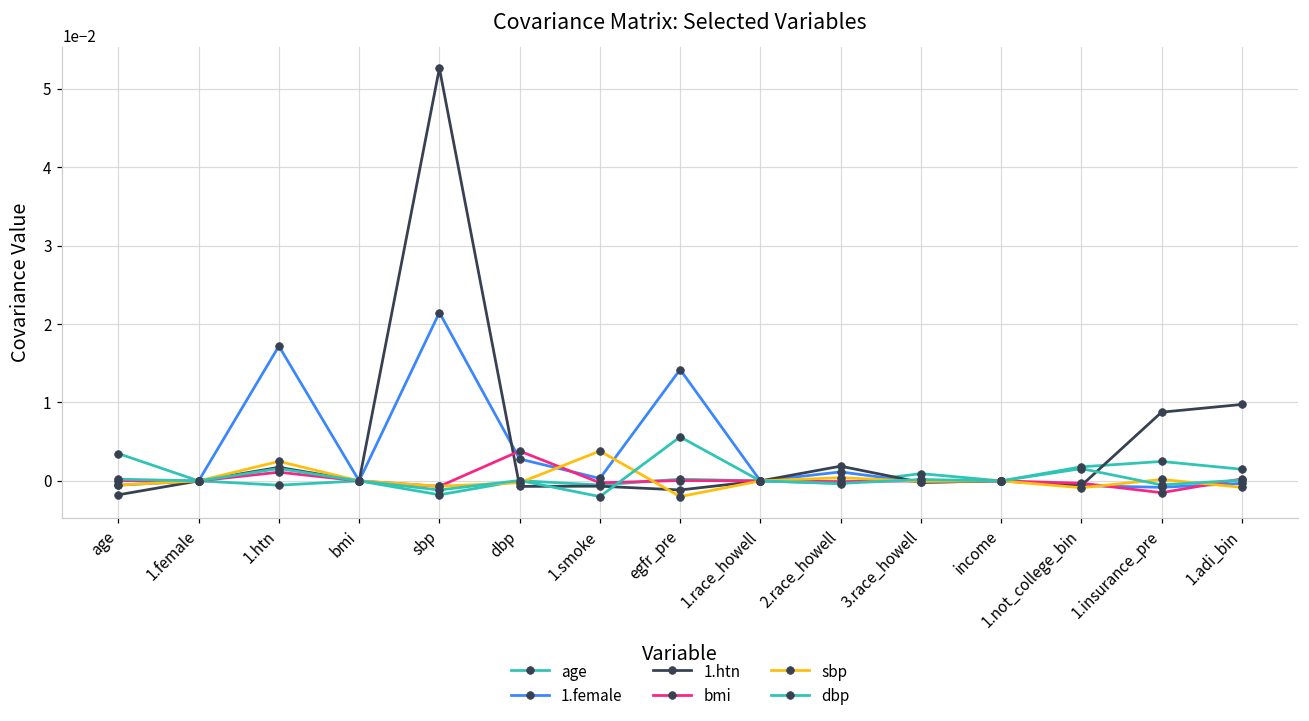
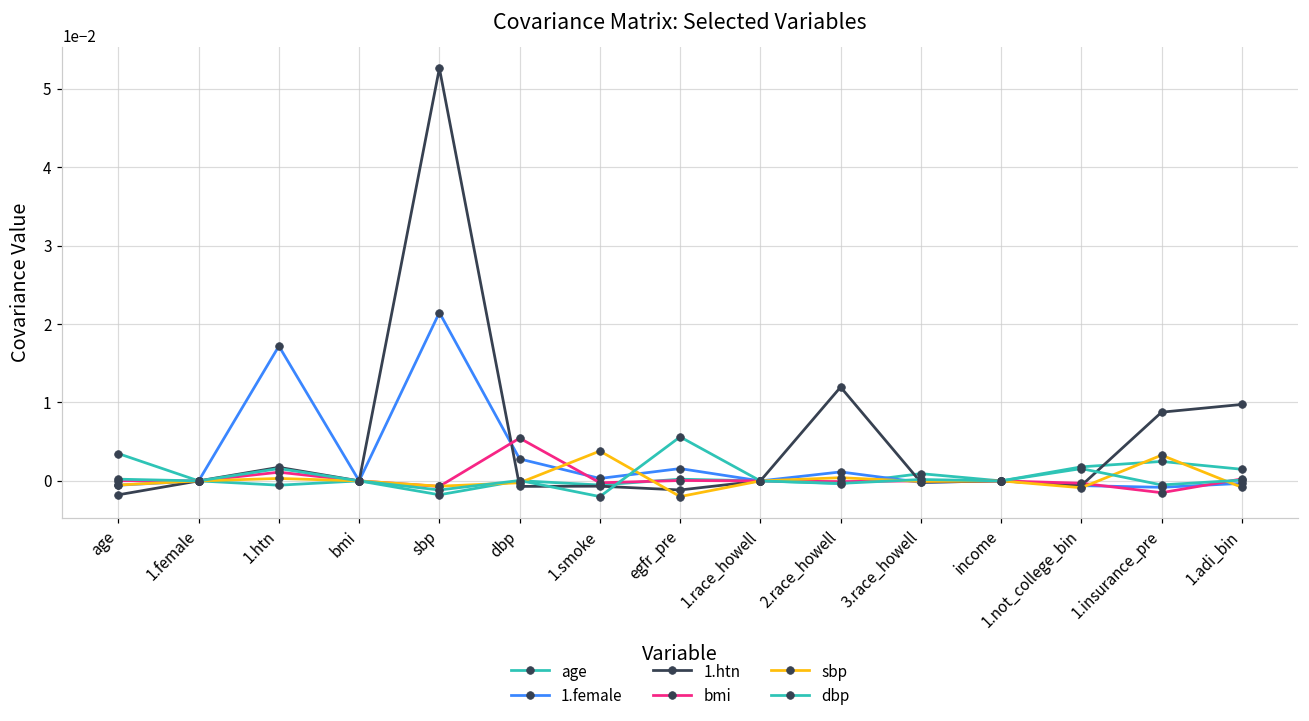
sbp, 1.htn: 0.002 -> 0.000
bmi, dbp: 0.004 -> 0.005
1.female, egfr_pre: 0.014 -> 0.002
1.htn, 2.race_howell: 0.002 -> 0.012
sbp, 1.insurance_pre: 0.000 -> 0.003
